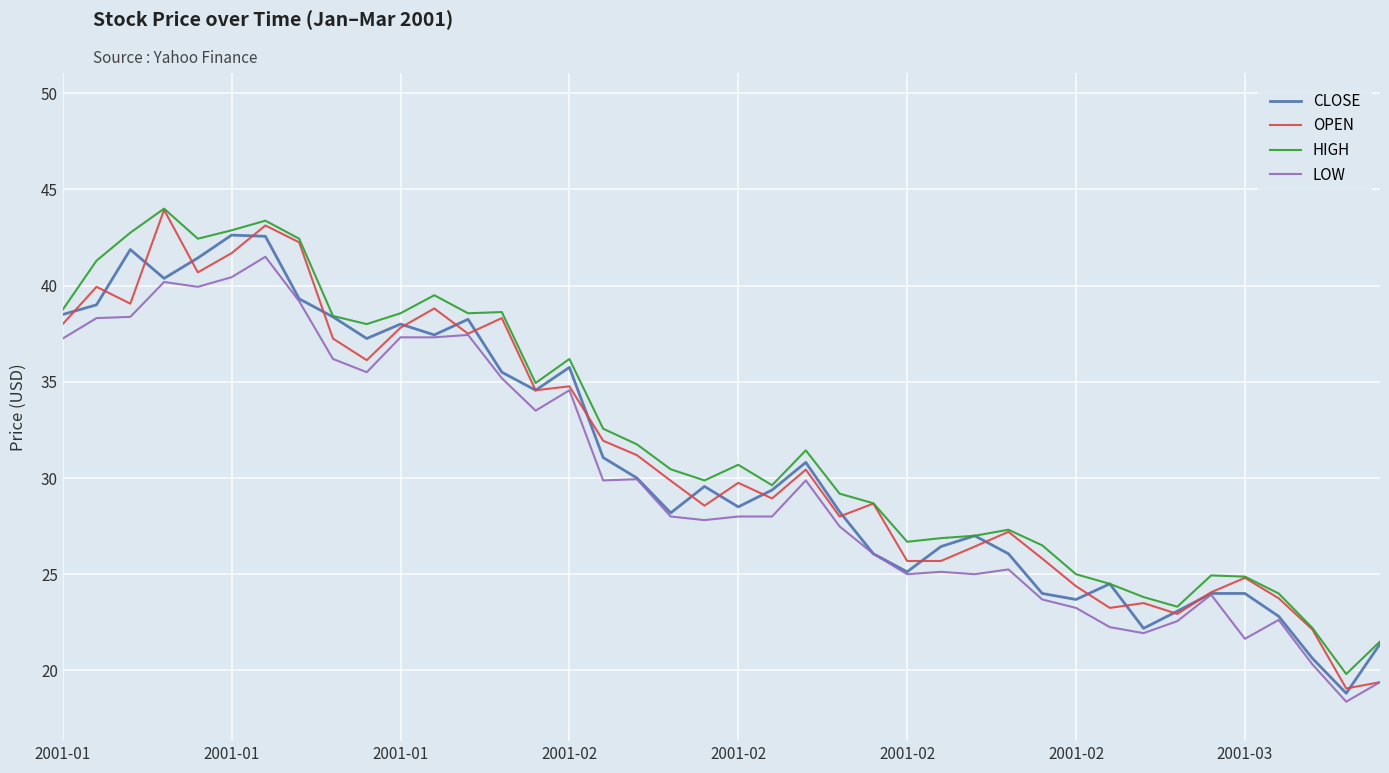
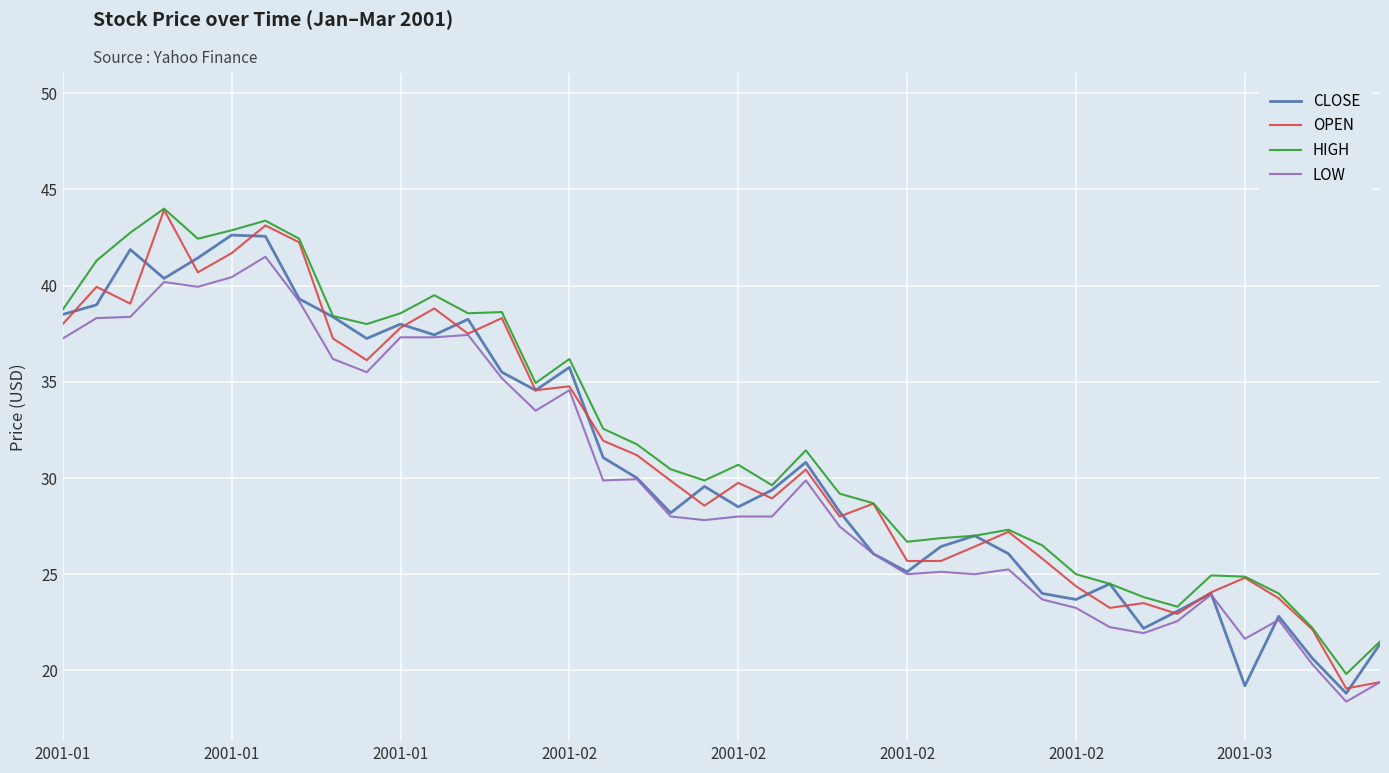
CLOSE, 2001-03: 24.0 -> 19.2
